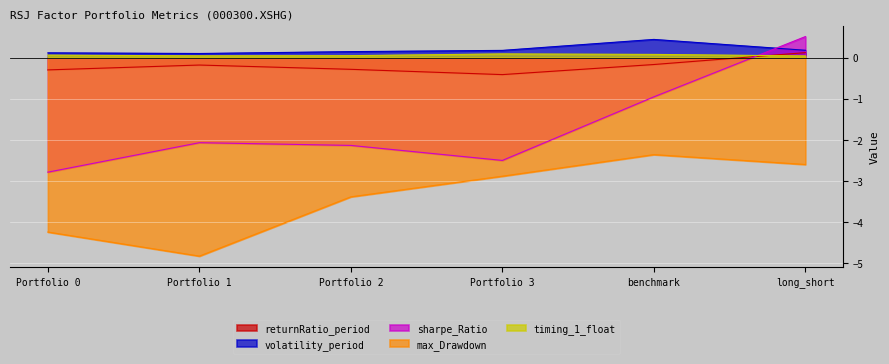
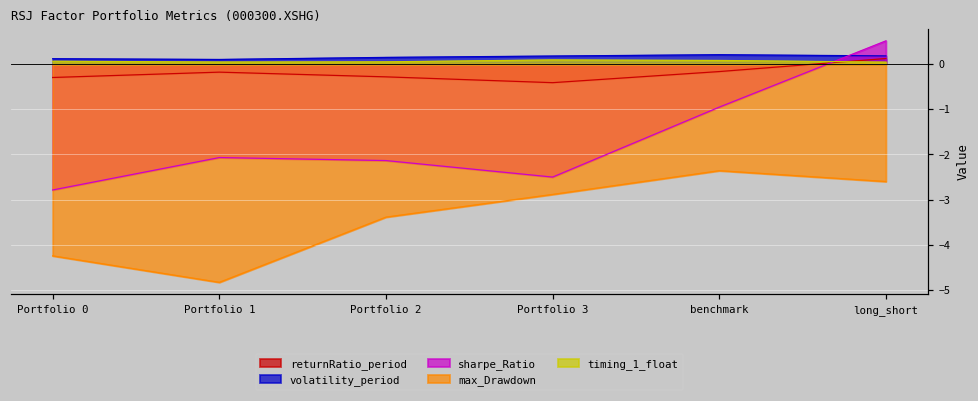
volatility_period, benchmark: 0.4 -> 0.2
